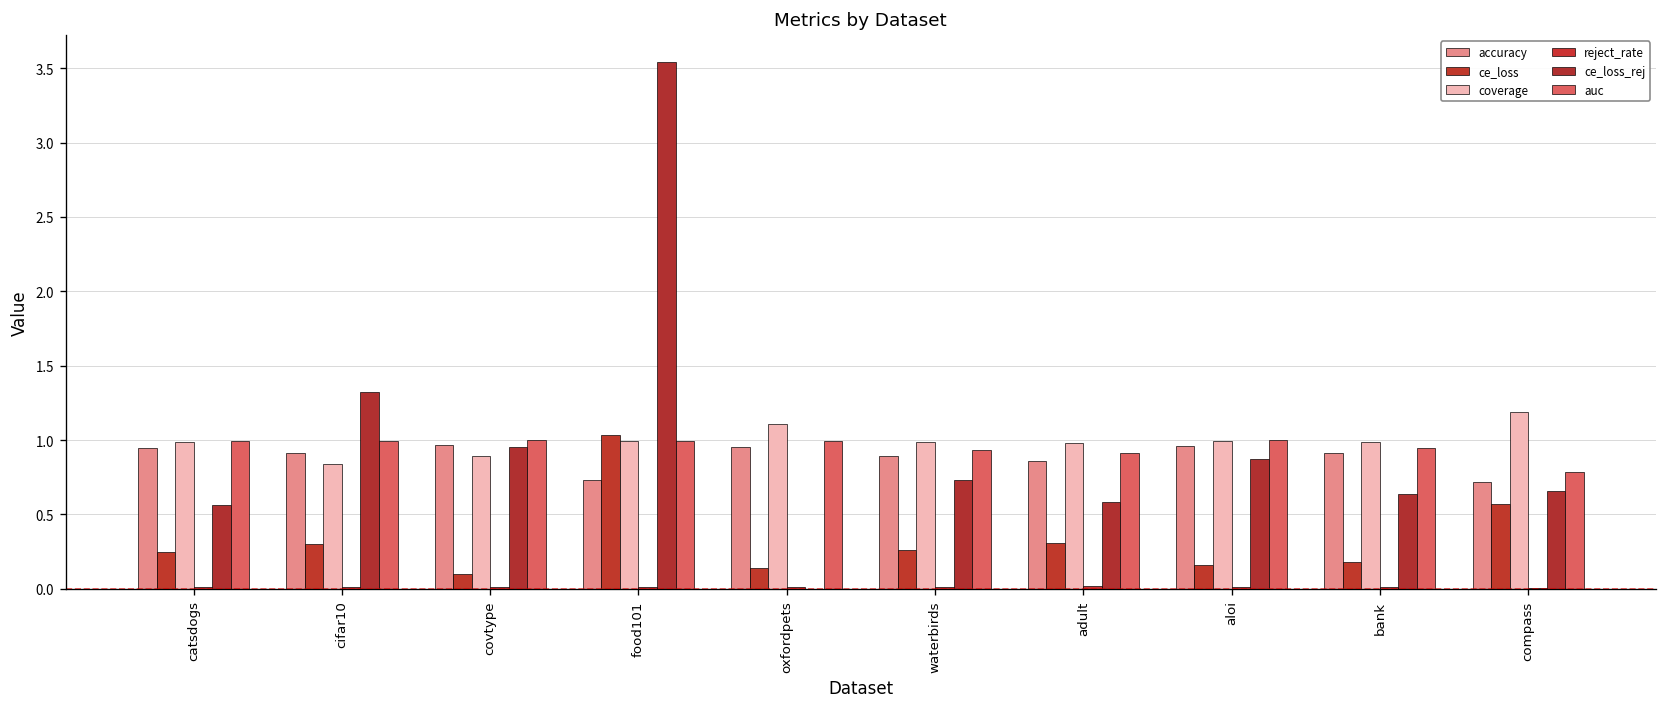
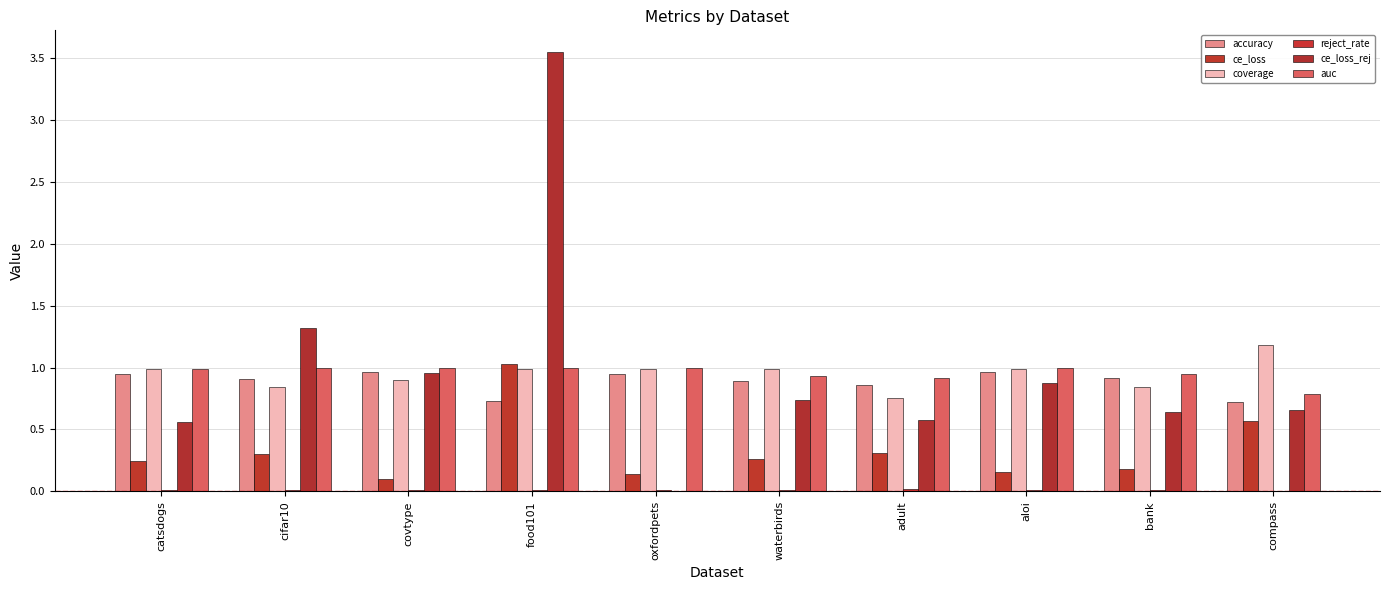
coverage, oxfordpets: 1.11 -> 0.99
coverage, adult: 0.98 -> 0.76
coverage, bank: 0.99 -> 0.84
